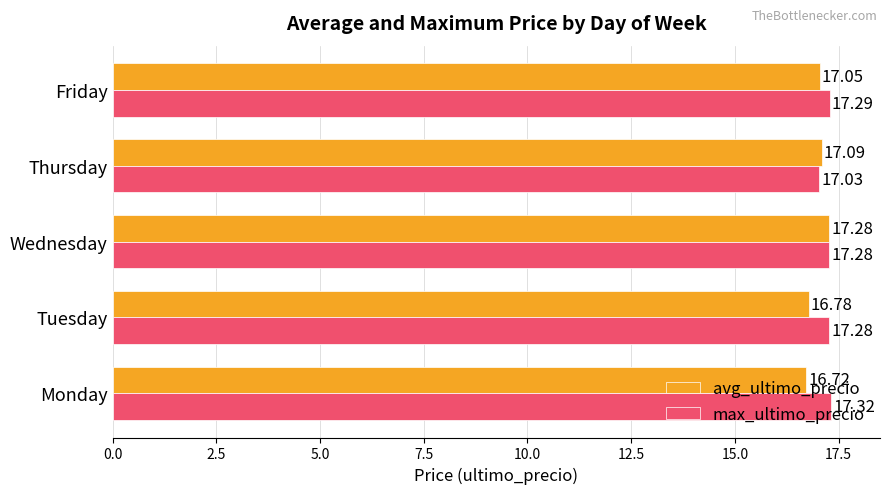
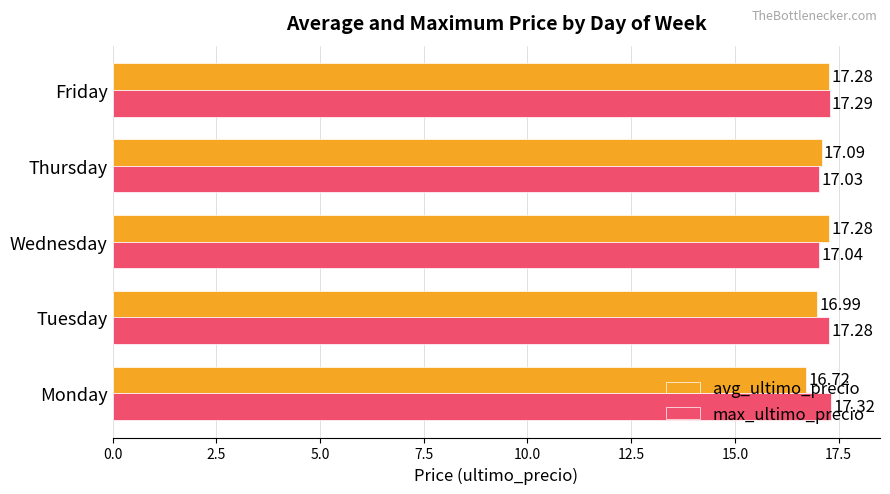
avg_ultimo_precio, Friday: 17.05 -> 17.28
max_ultimo_precio, Wednesday: 17.28 -> 17.04
avg_ultimo_precio, Tuesday: 16.78 -> 16.99
